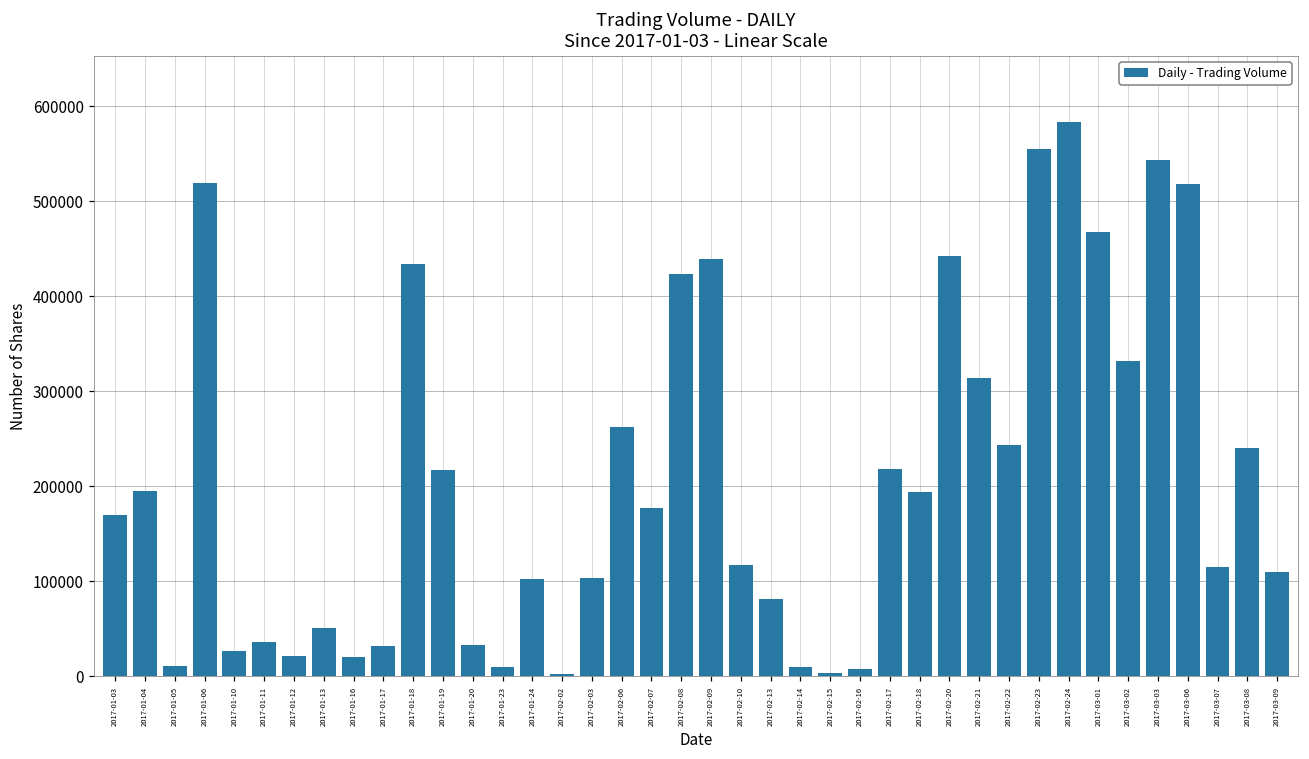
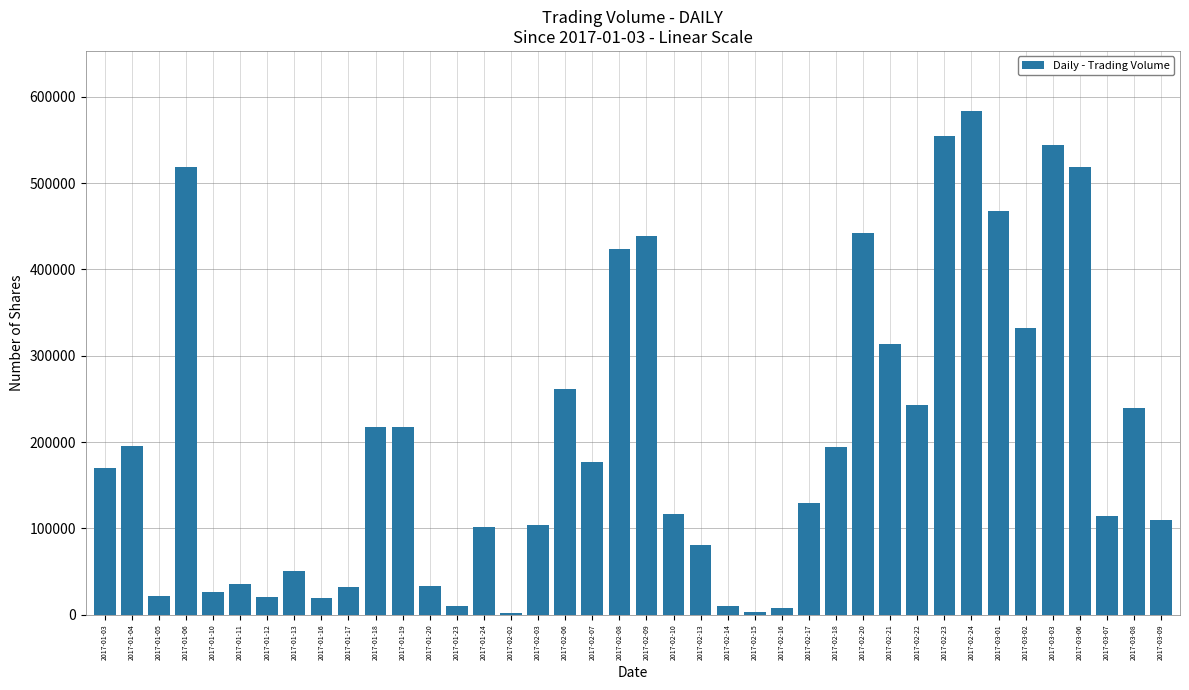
2017-01-05: 10000 -> 20000
2017-01-18: 430000 -> 220000
2017-02-17: 220000 -> 130000
